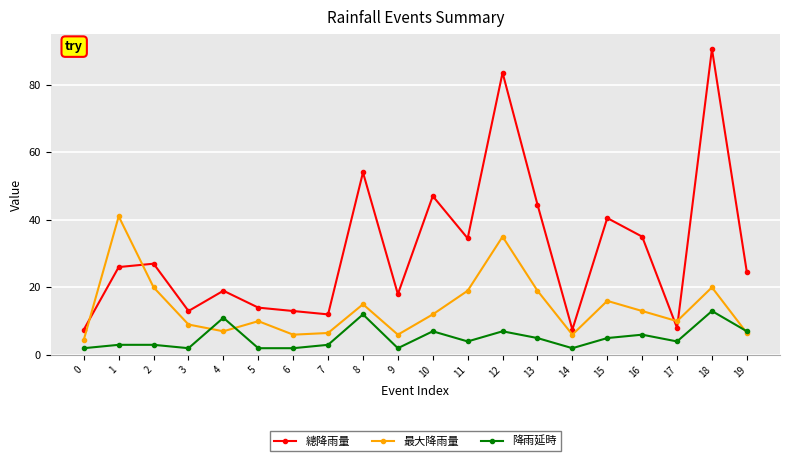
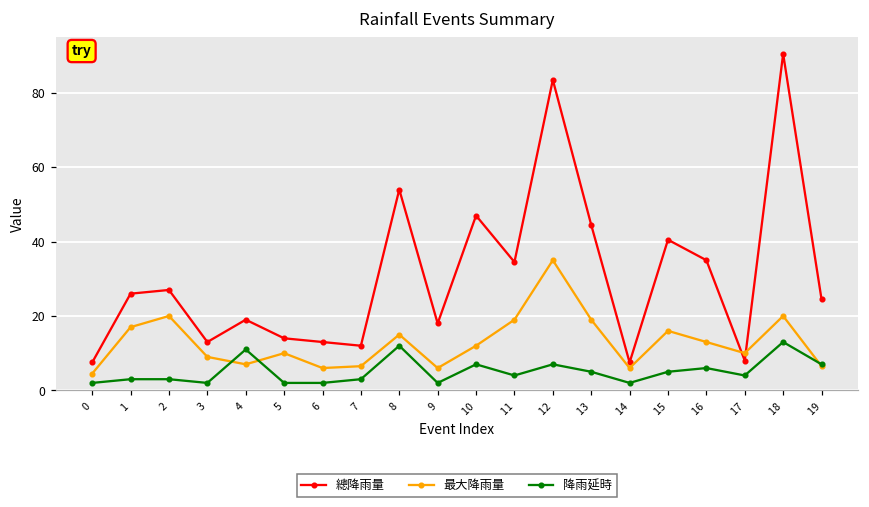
最大降雨量, 1: 41 -> 17
